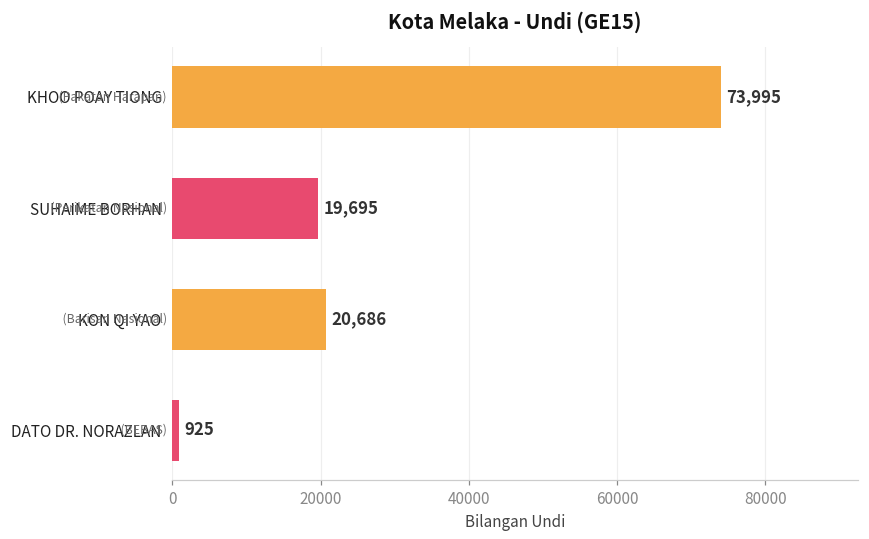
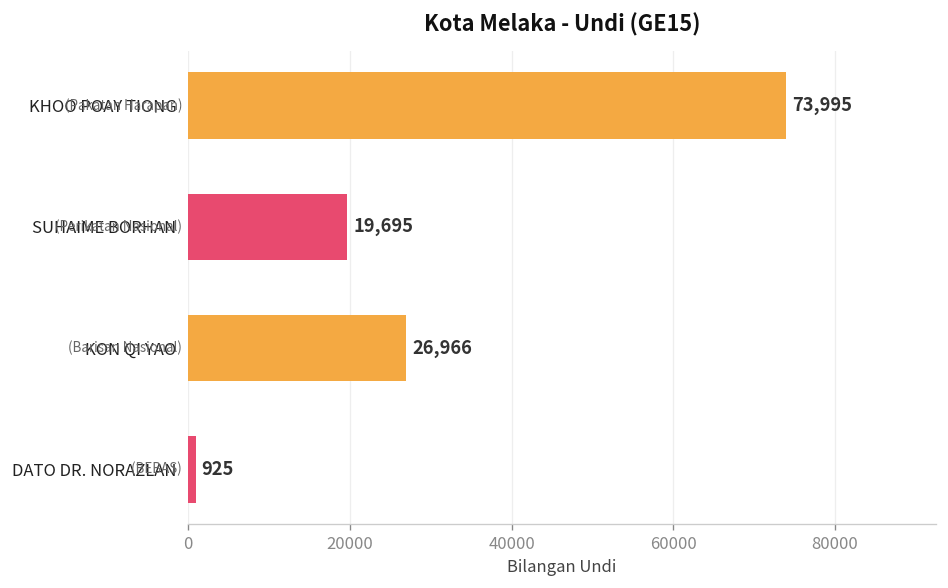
KON QI YAO: 20,686 -> 26,966
